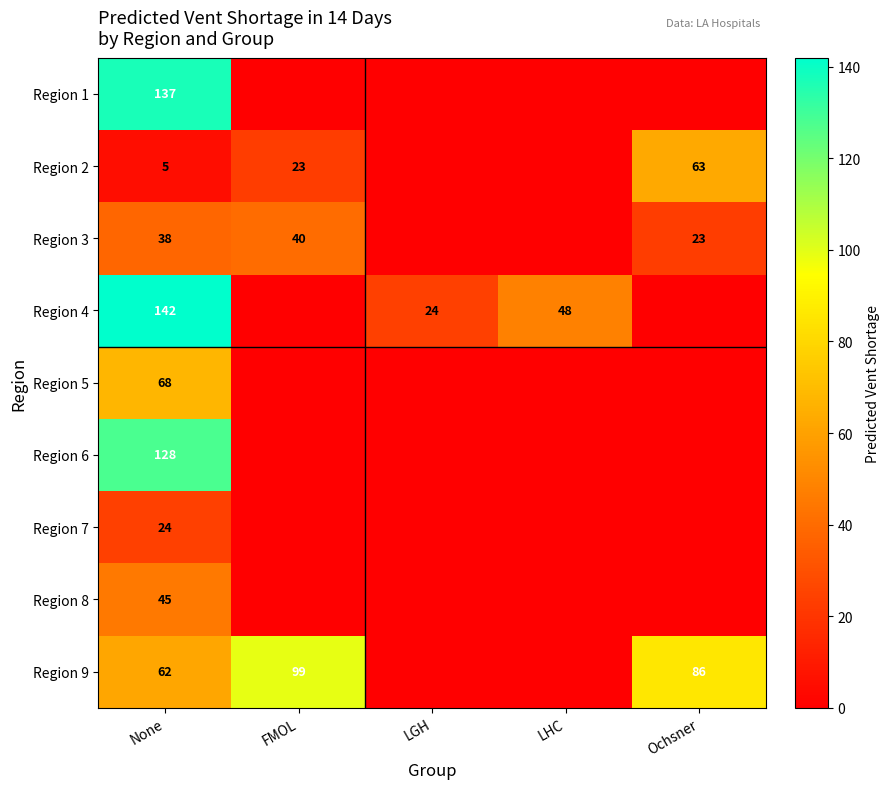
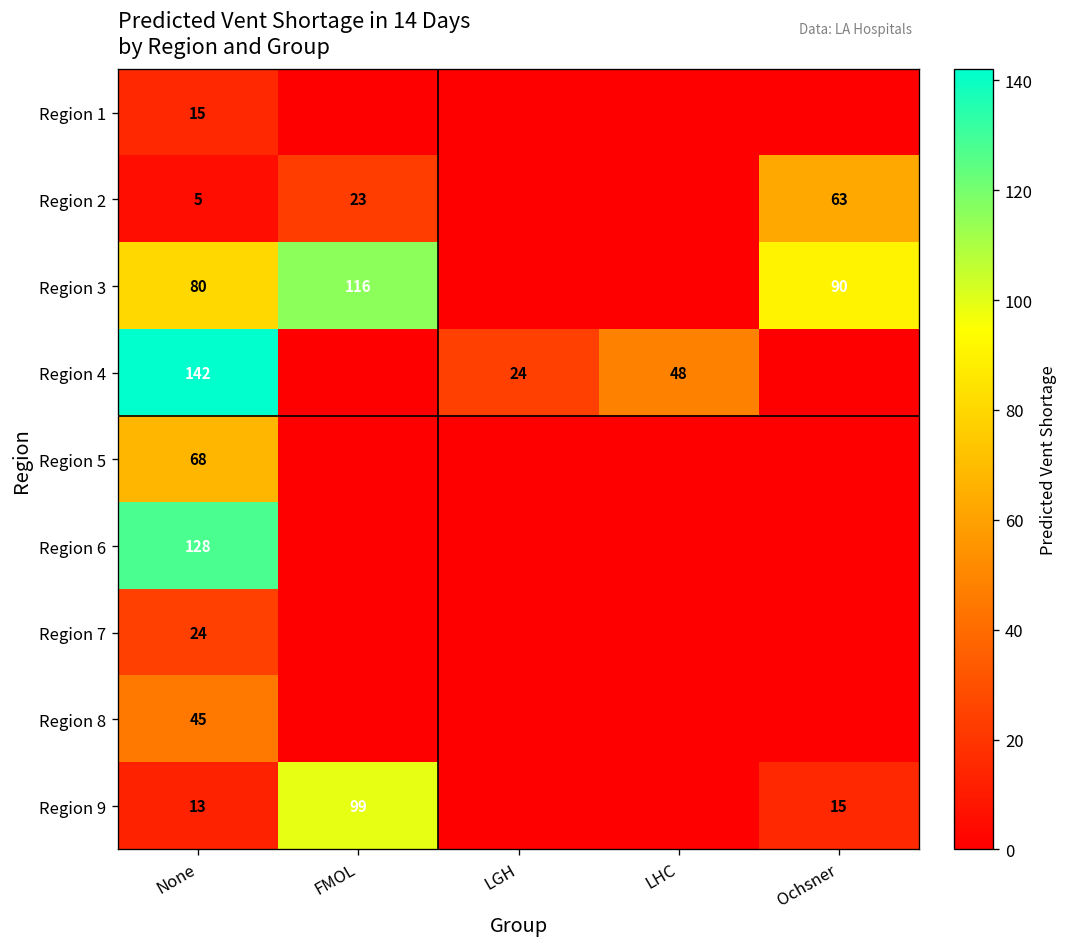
Region 1, None: 137 -> 15
Region 3, None: 38 -> 80
Region 3, FMOL: 40 -> 116
Region 3, Ochsner: 23 -> 90
Region 9, None: 62 -> 13
Region 9, Ochsner: 86 -> 15
